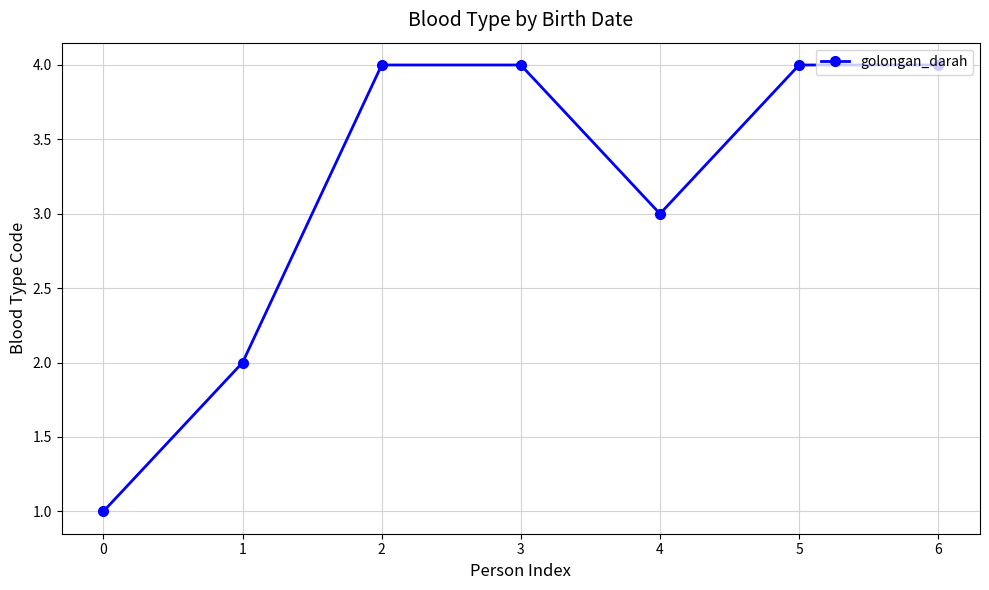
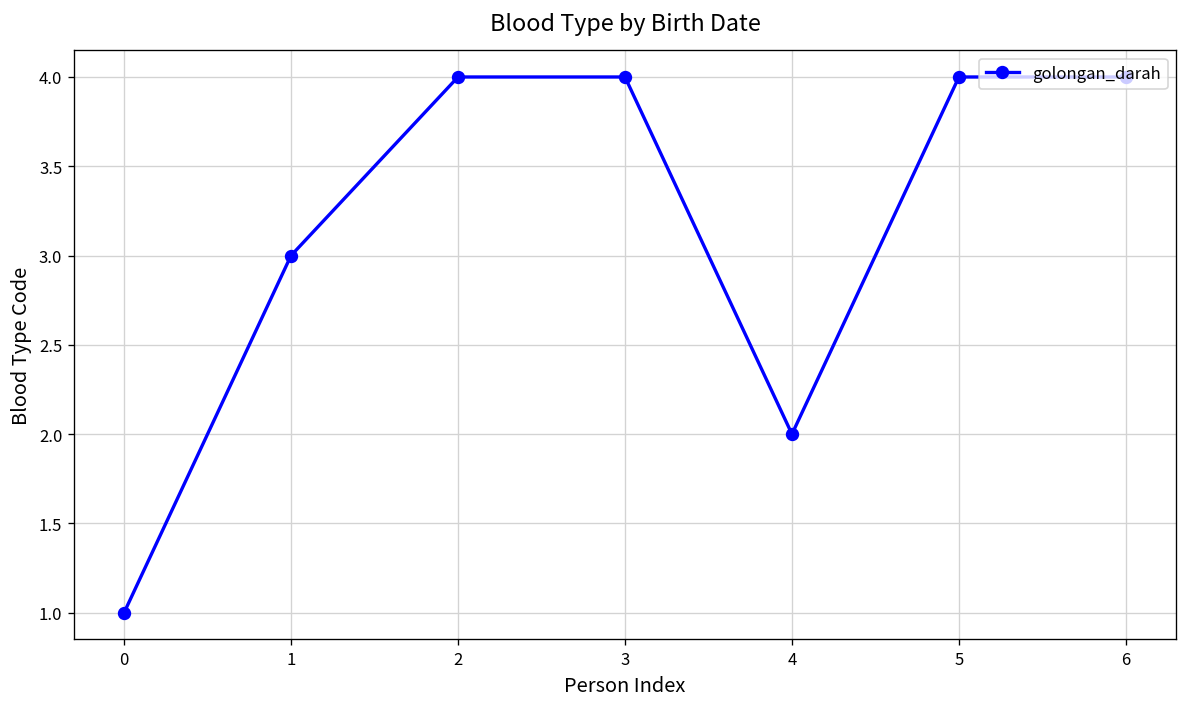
1: 2 -> 3
4: 3 -> 2
